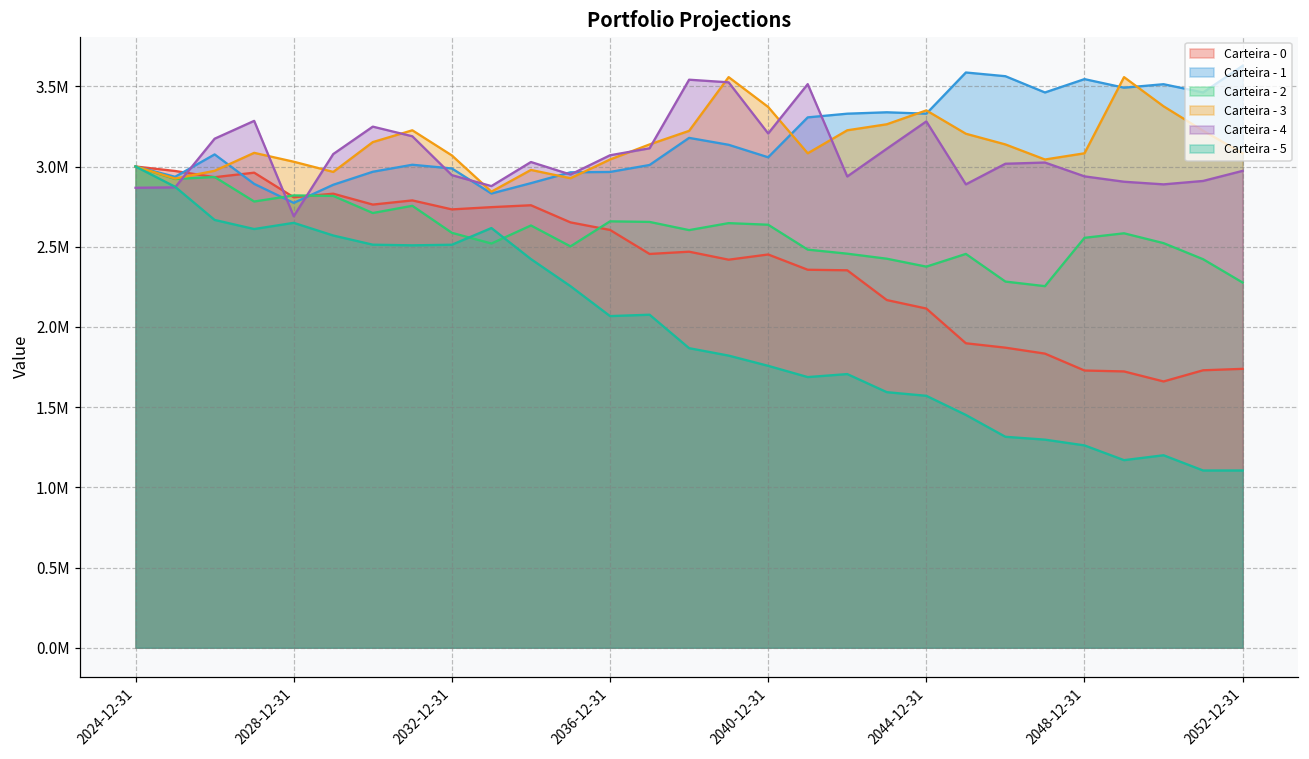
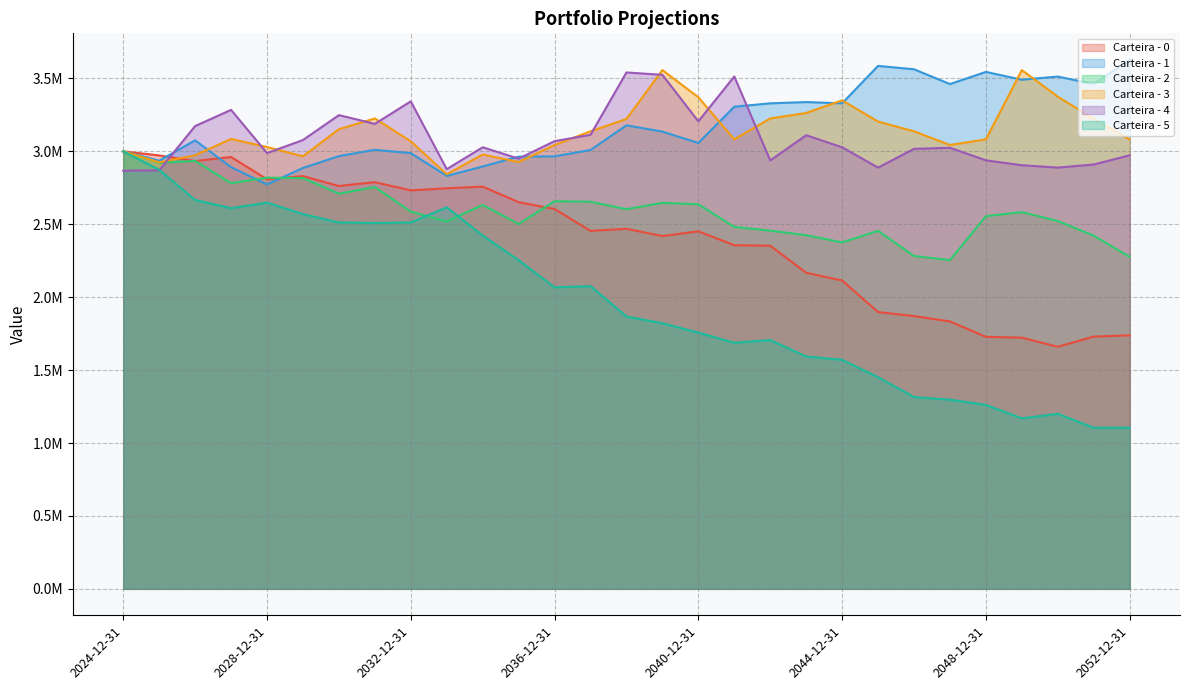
Carteira - 4, 2028-12-31: 2690000 -> 2990000
Carteira - 4, 2032-12-31: 2950000 -> 3340000
Carteira - 4, 2044-12-31: 3280000 -> 3030000
